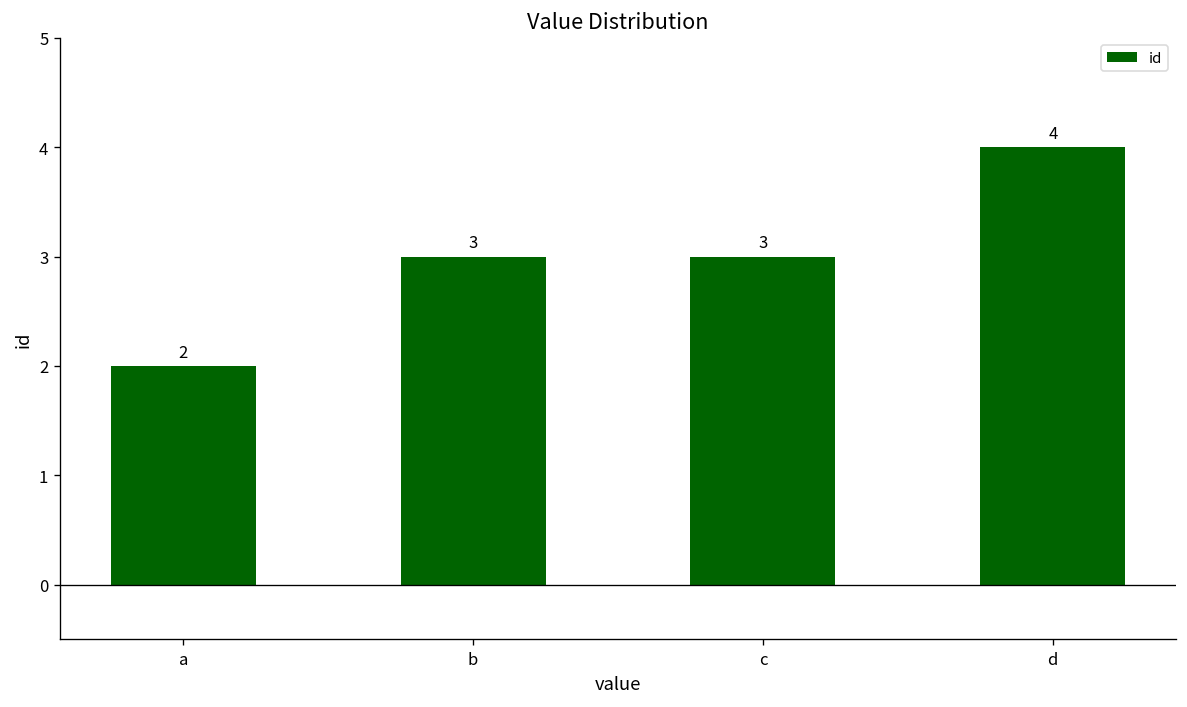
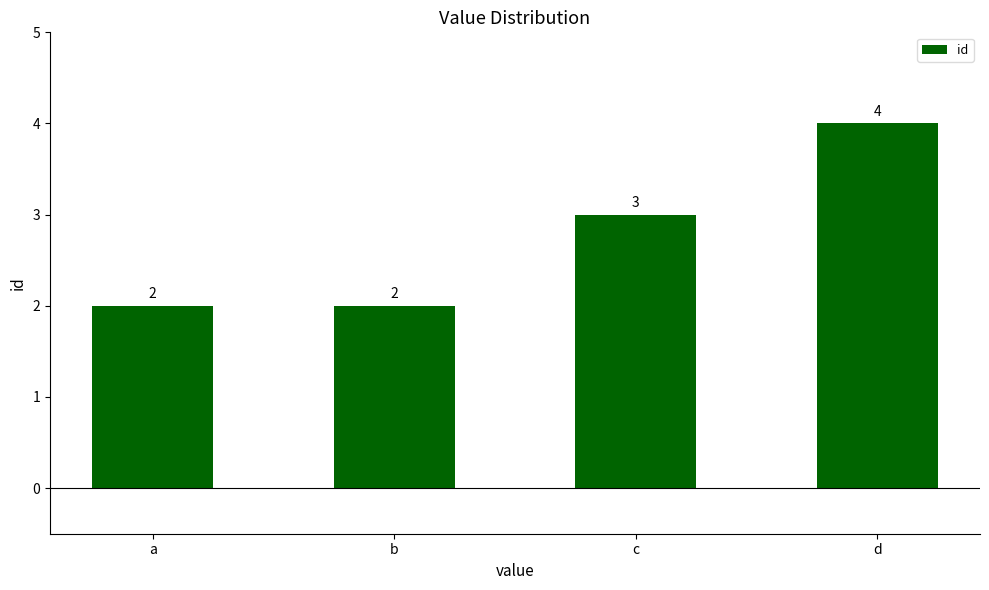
b: 3 -> 2
